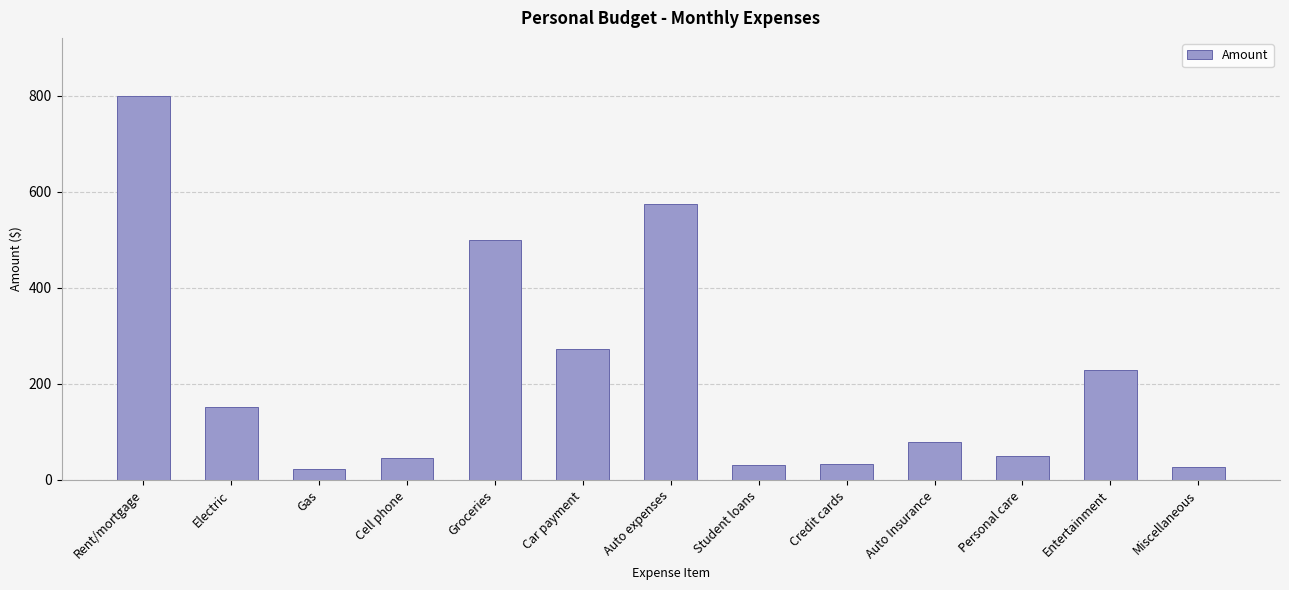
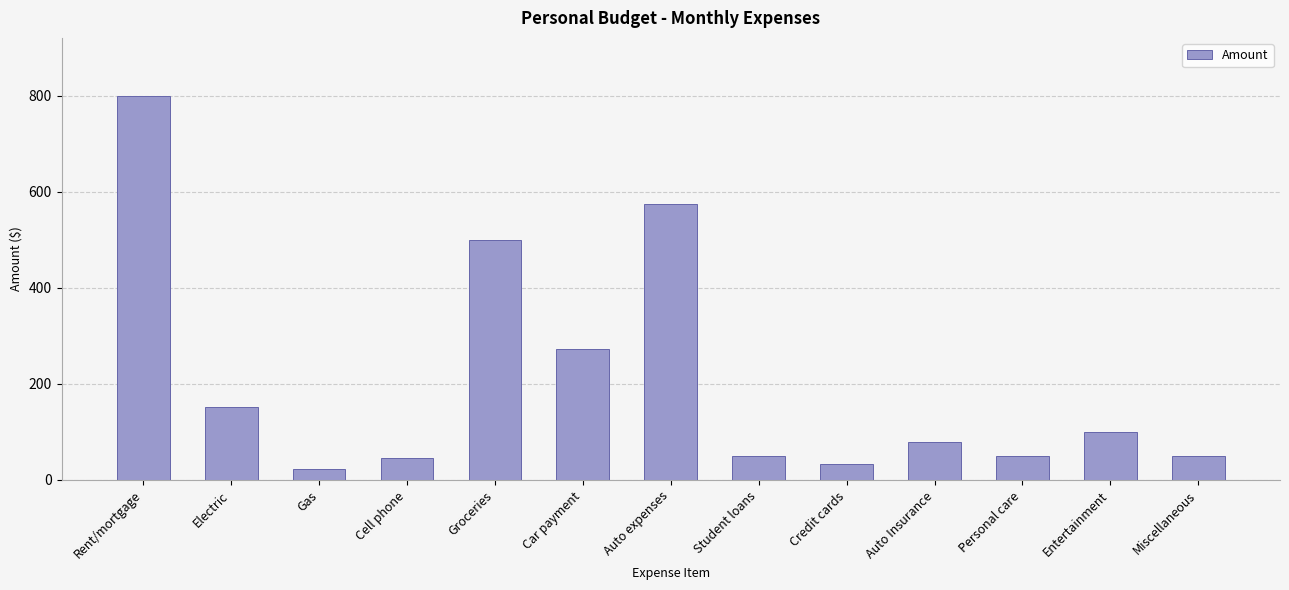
Student loans: 30 -> 50
Entertainment: 230 -> 100
Miscellaneous: 30 -> 50
